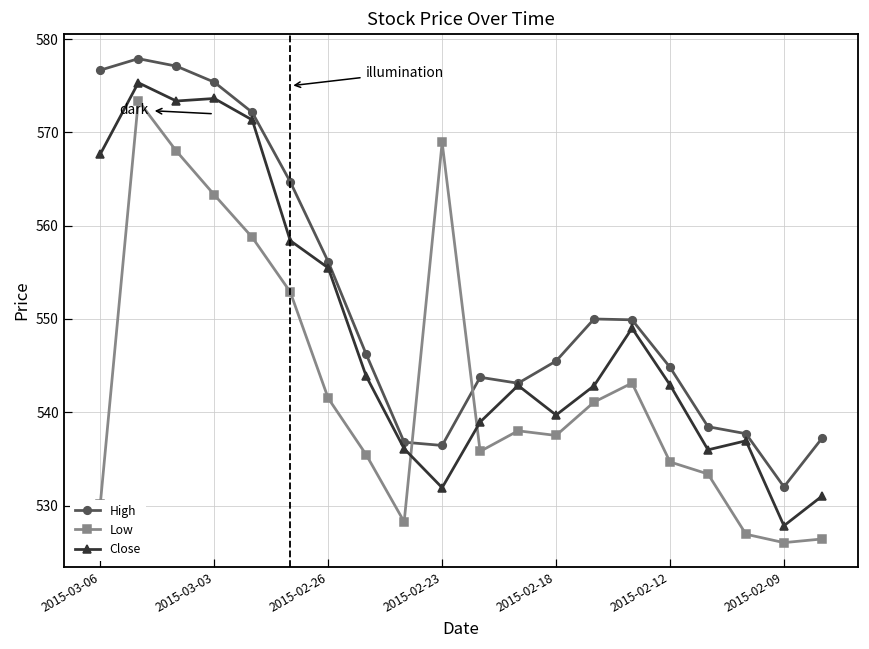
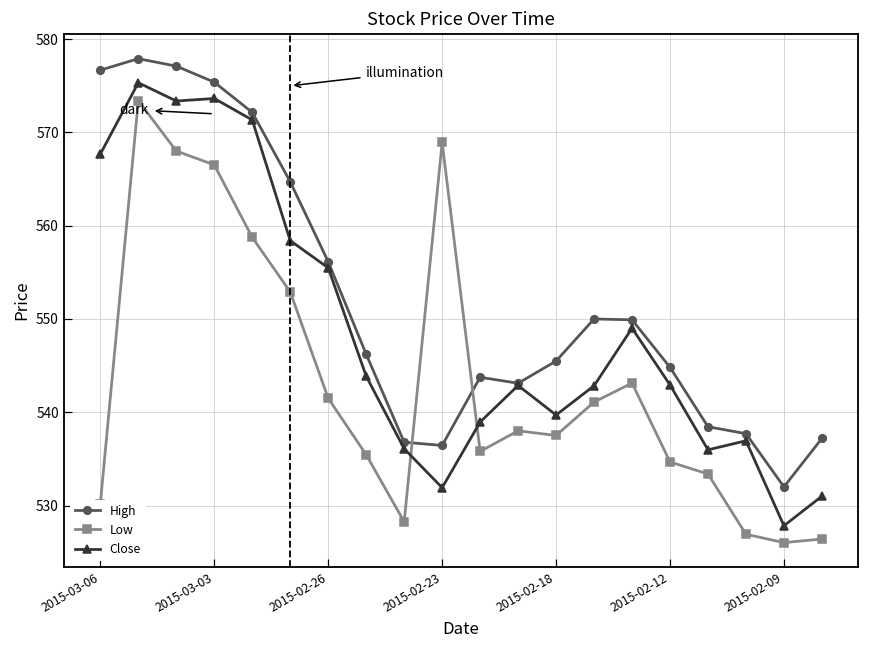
Low, 2015-03-03: 563 -> 567
